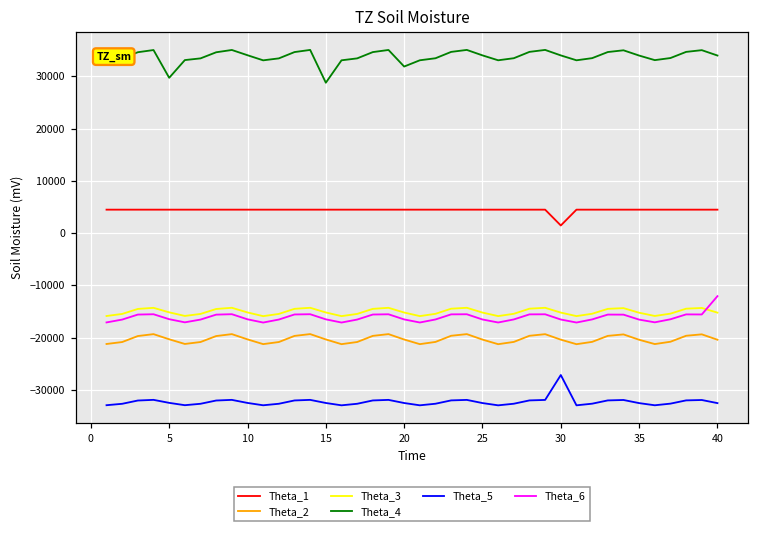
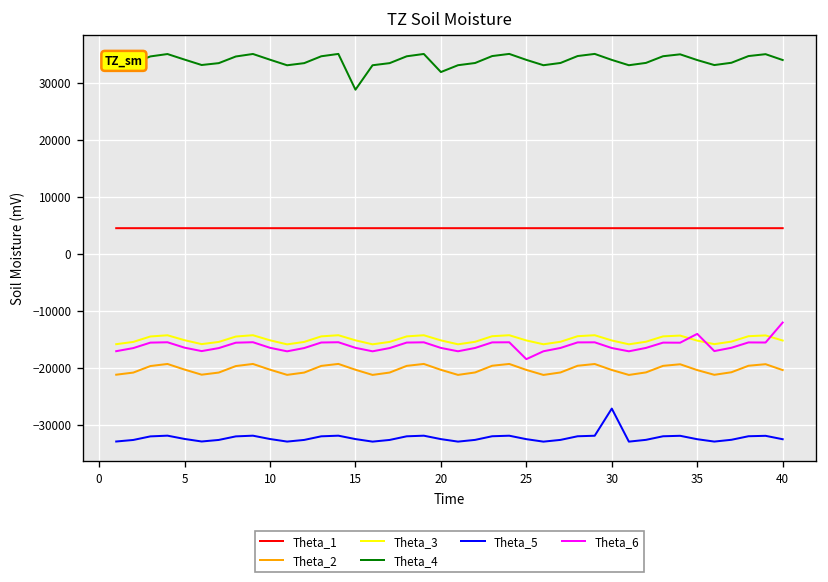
Theta_4, 5: 30000 -> 34000
Theta_6, 25: -17000 -> -19000
Theta_1, 30: 1000 -> 4000
Theta_6, 35: -17000 -> -14000
